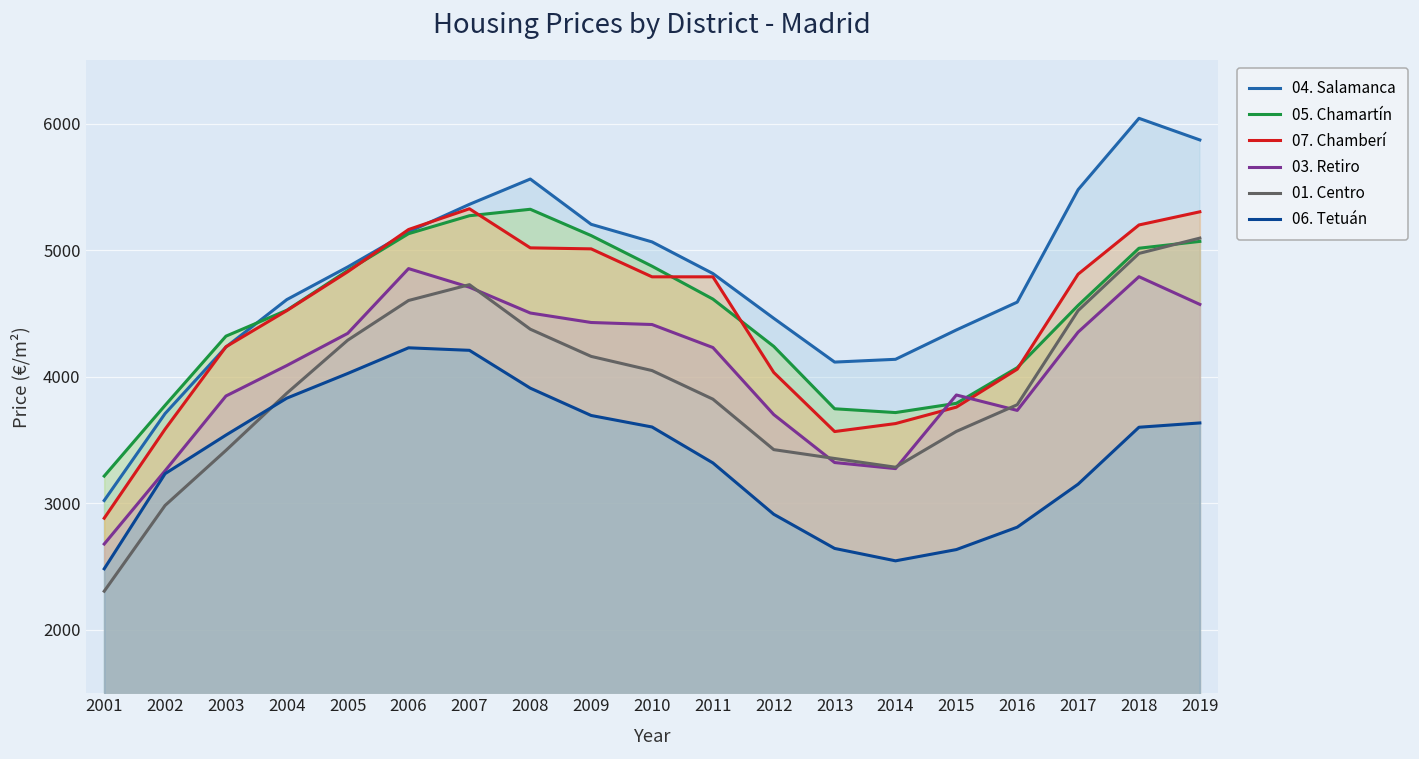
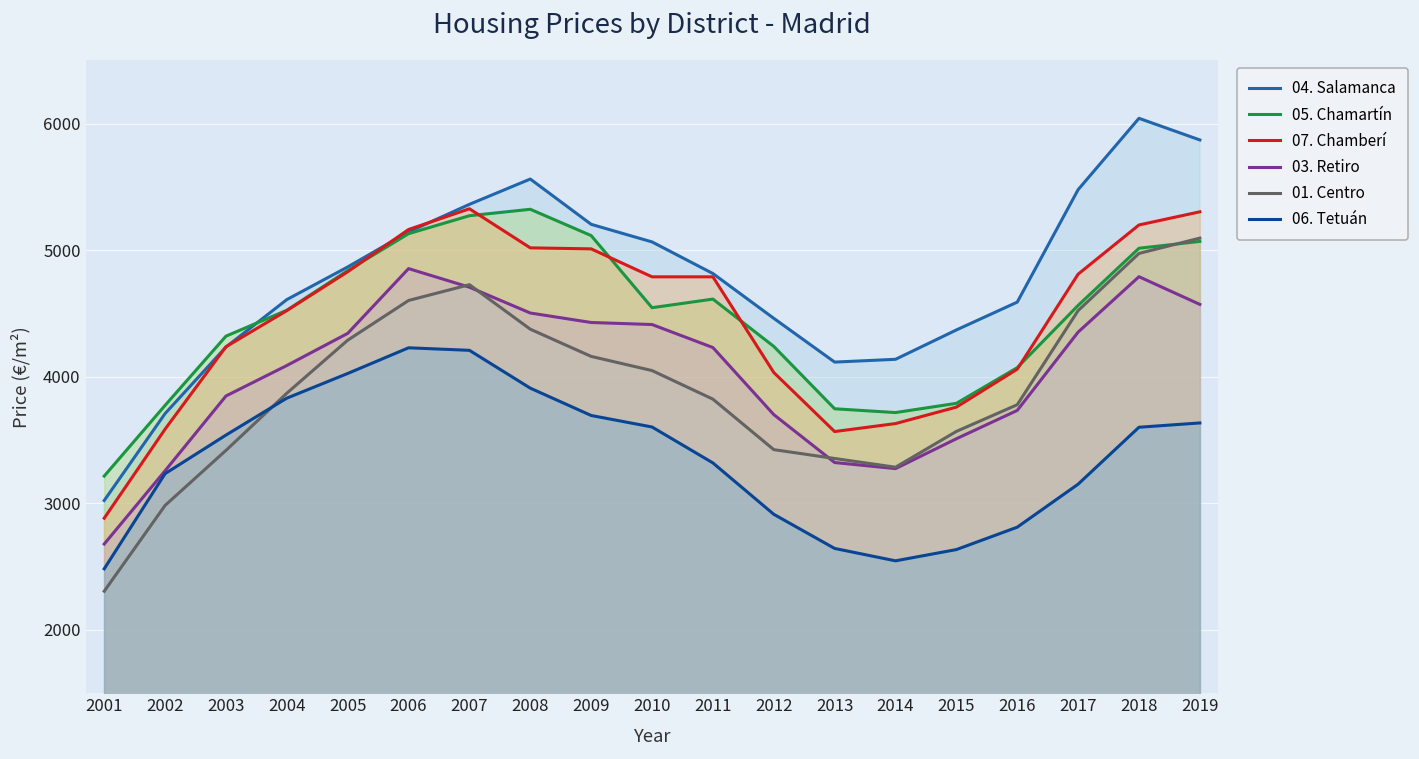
05. Chamartín, 2010: 4870 -> 4550
03. Retiro, 2015: 3860 -> 3510
